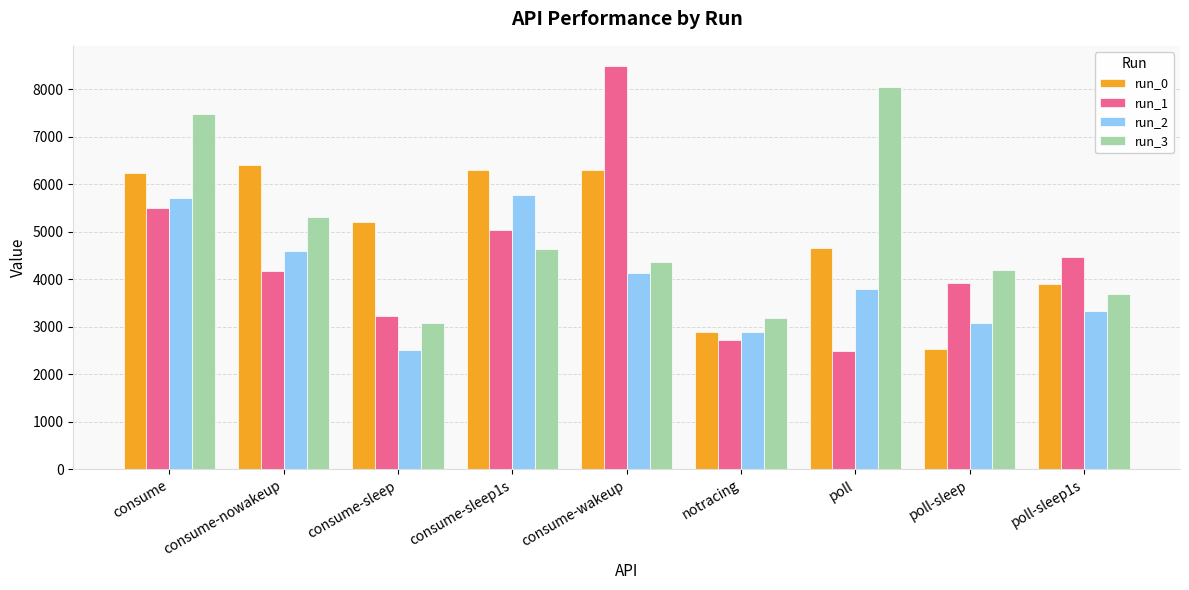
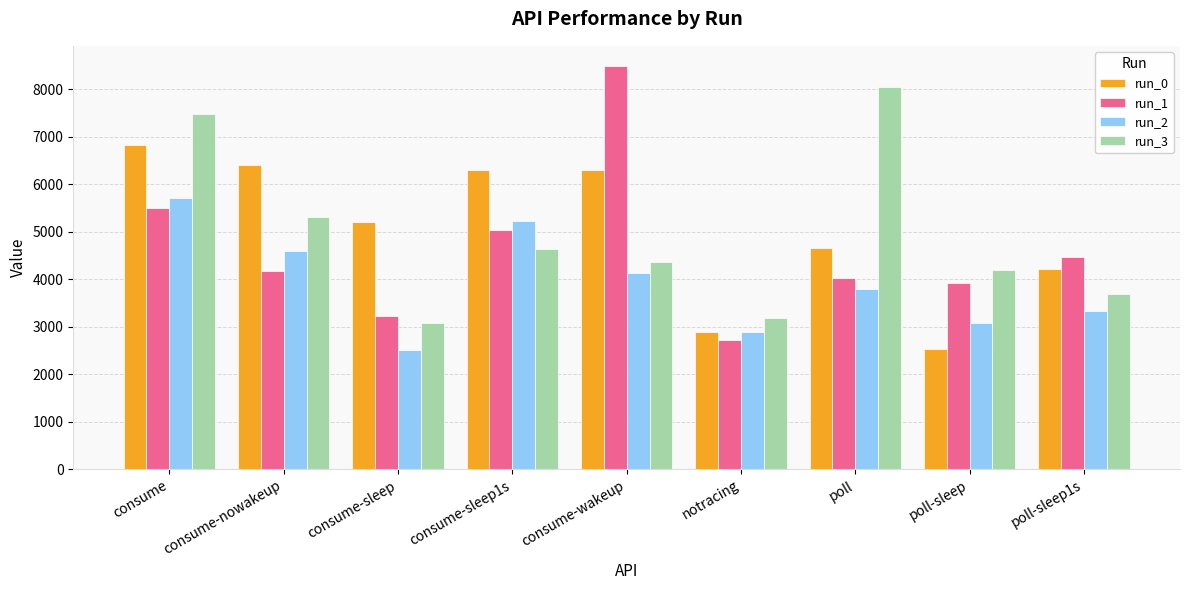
run_0, consume: 6200 -> 6800
run_2, consume-sleep1s: 5800 -> 5200
run_1, poll: 2500 -> 4000
run_0, poll-sleep1s: 3900 -> 4200
